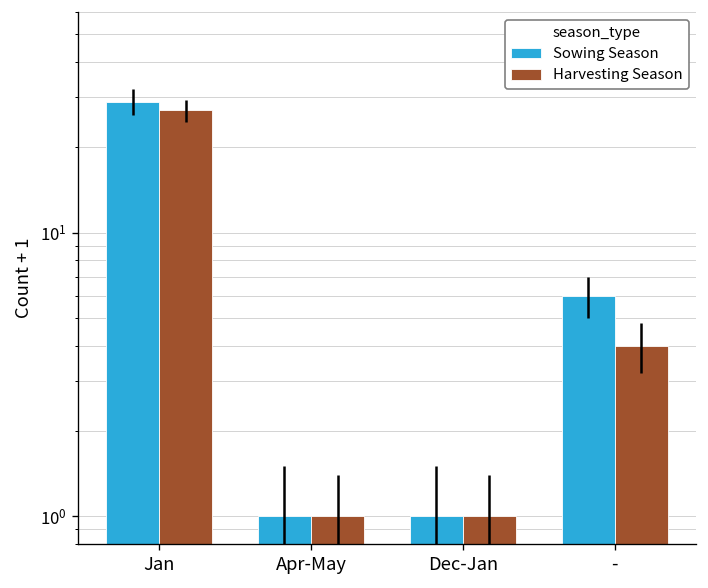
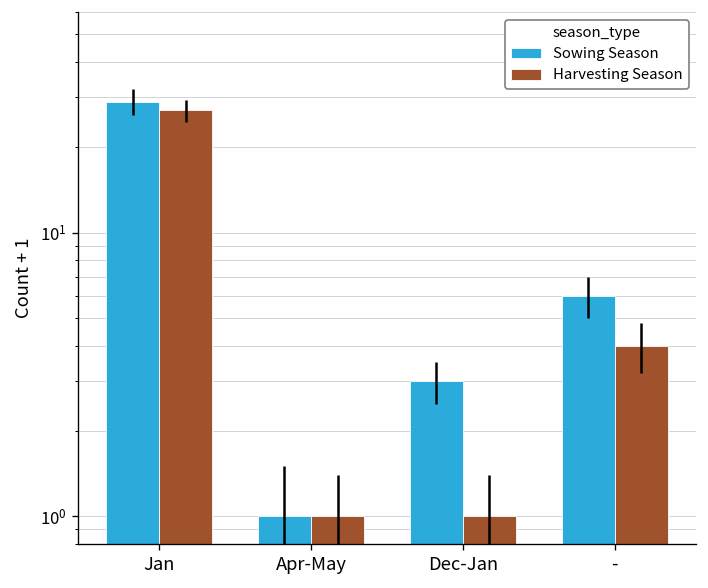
Sowing Season, Dec-Jan: 1 -> 3
